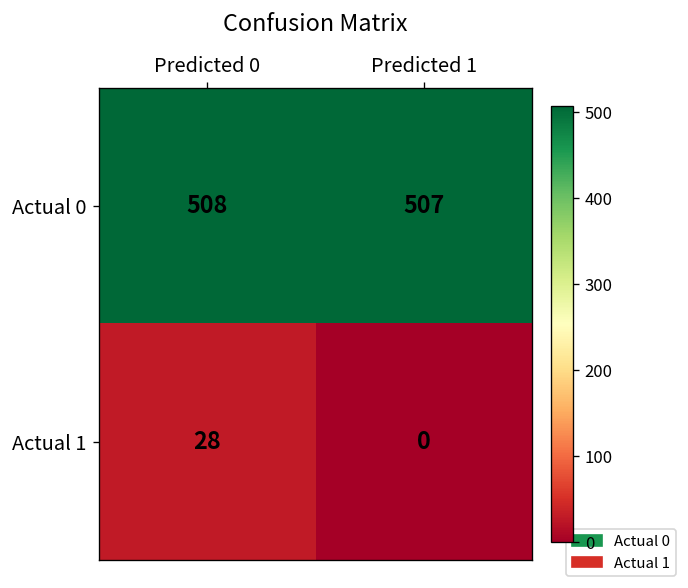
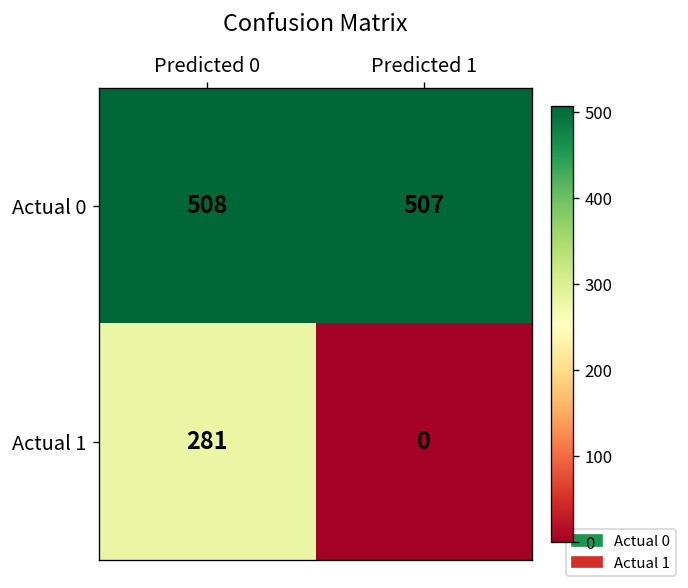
Actual 1, Predicted 0: 28 -> 281
